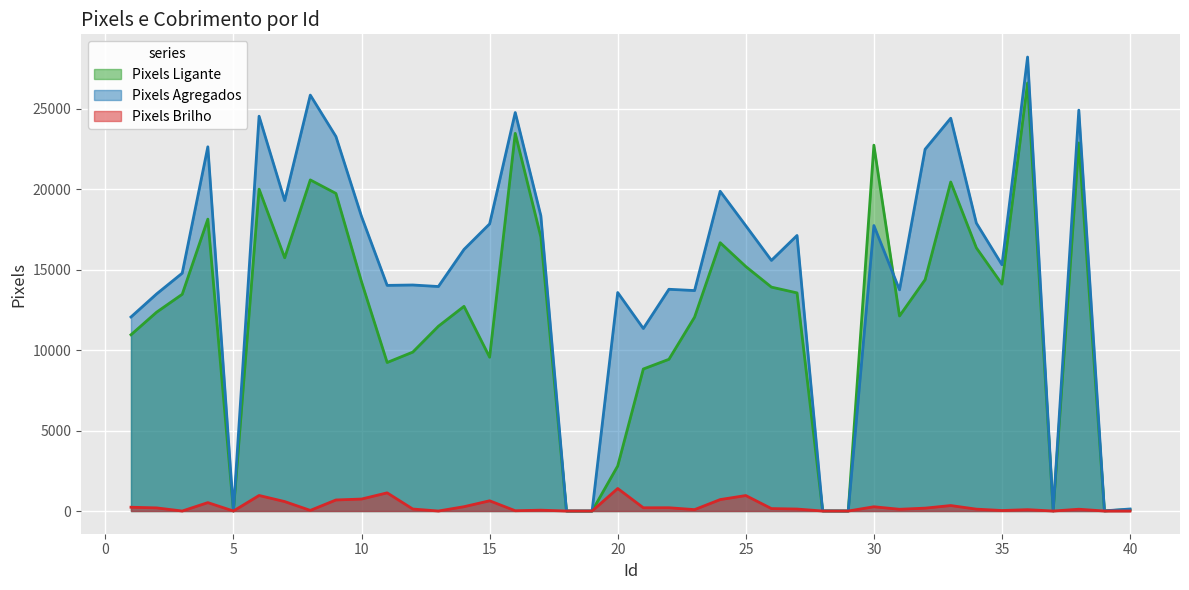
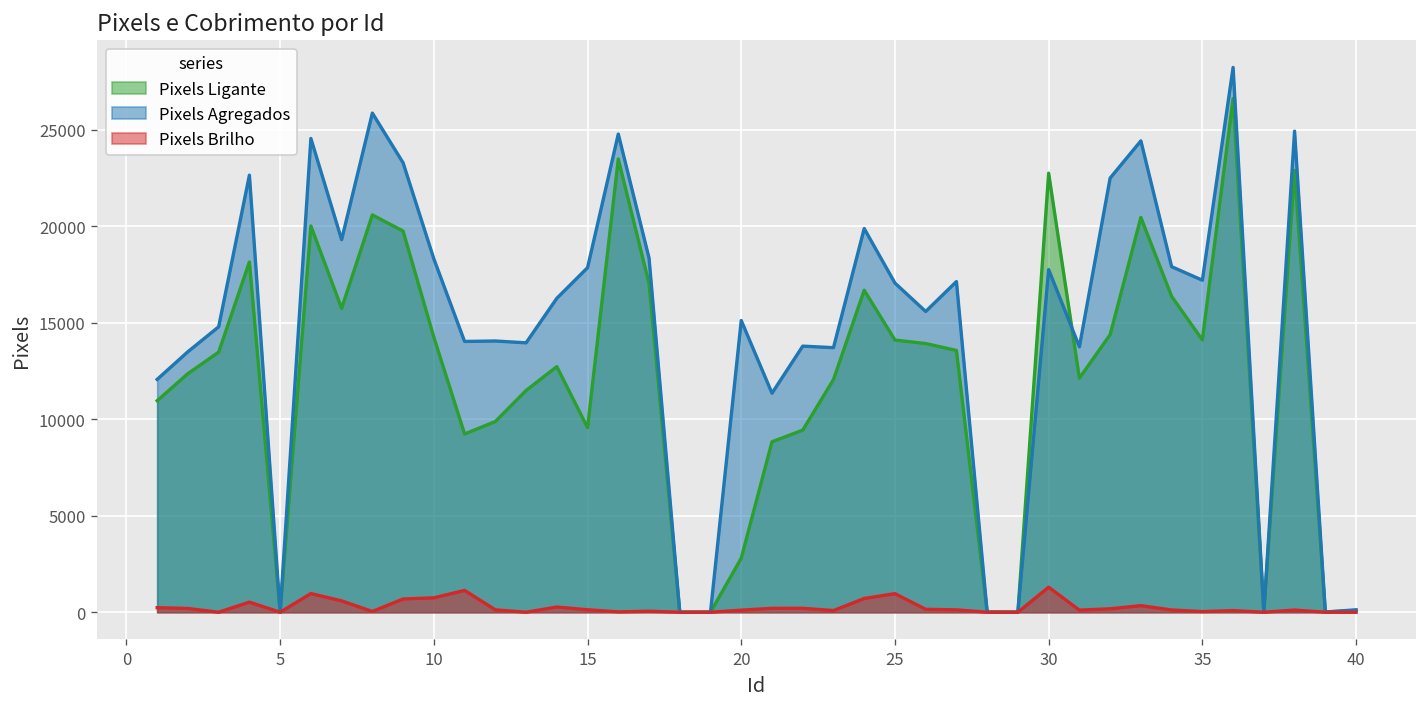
Pixels Brilho, 15: 600 -> 100
Pixels Agregados, 20: 13600 -> 15100
Pixels Brilho, 20: 1400 -> 100
Pixels Ligante, 25: 15200 -> 14100
Pixels Agregados, 25: 17700 -> 17100
Pixels Brilho, 30: 300 -> 1300
Pixels Agregados, 35: 15300 -> 17200
